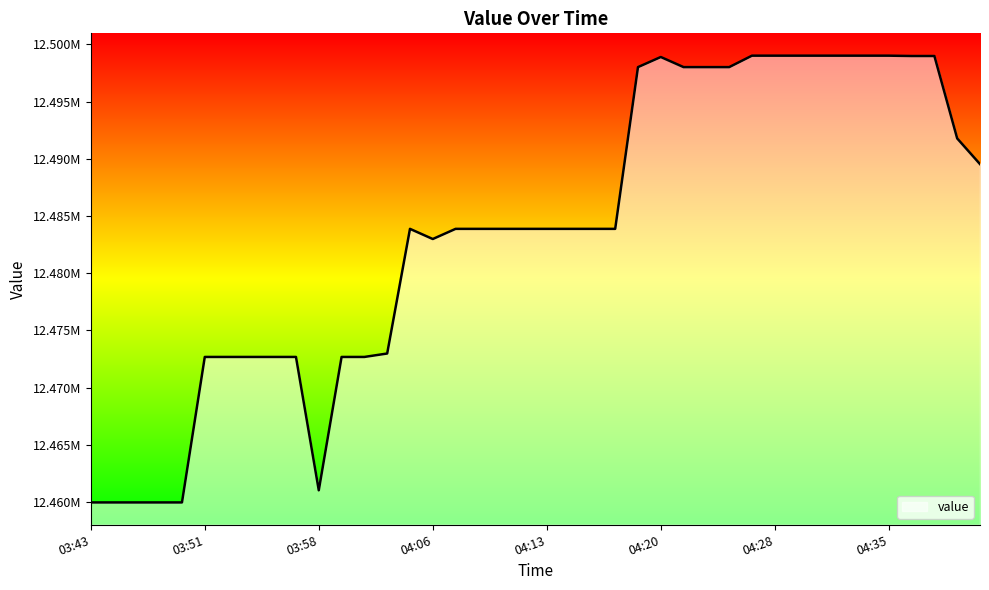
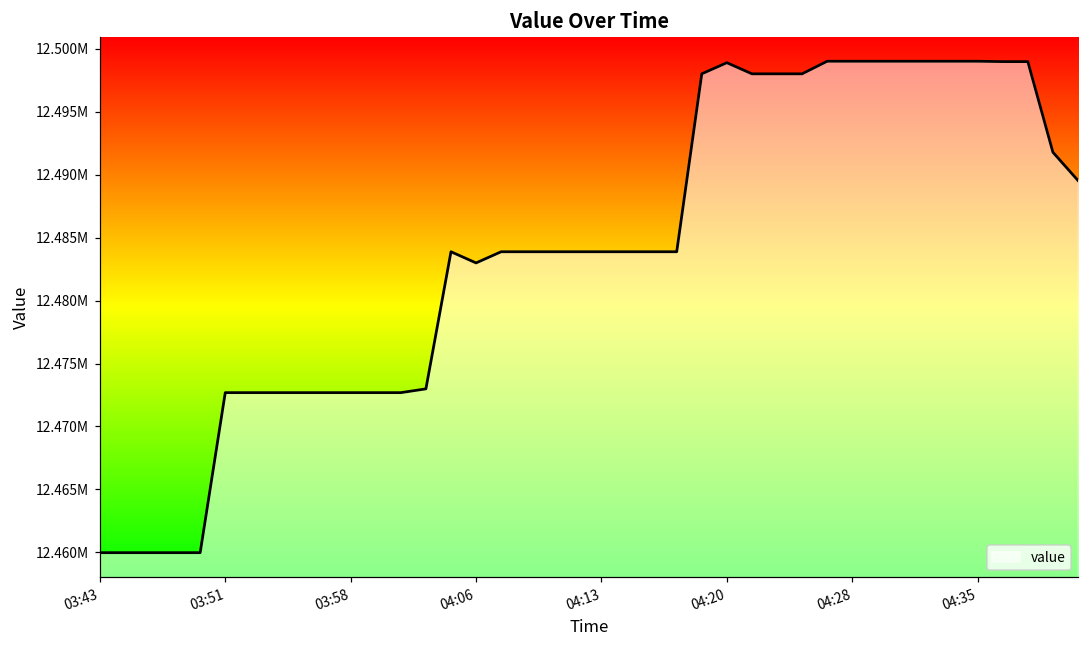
03:58: 12461000 -> 12472700
